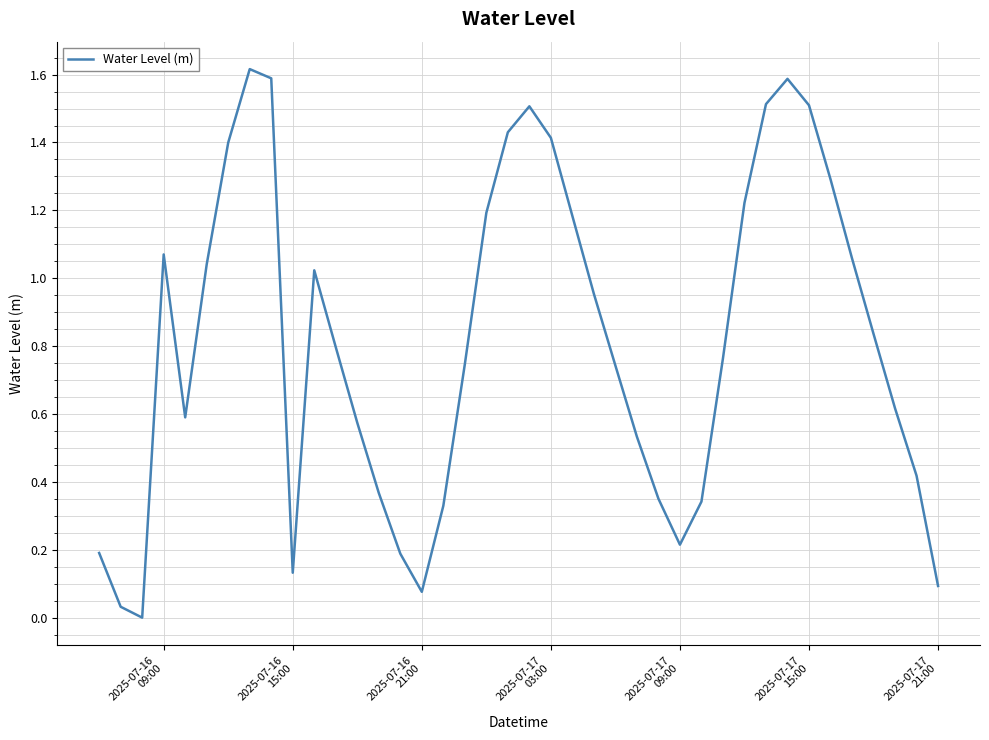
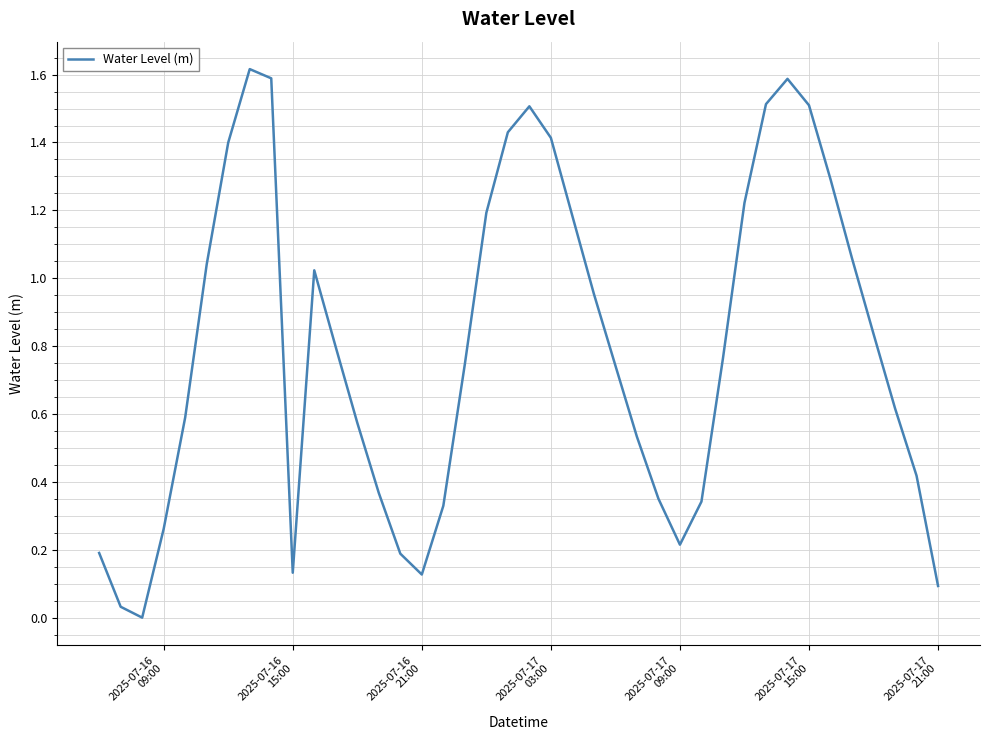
2025-07-16 09:00: 1.07 -> 0.26
2025-07-16 21:00: 0.08 -> 0.13
